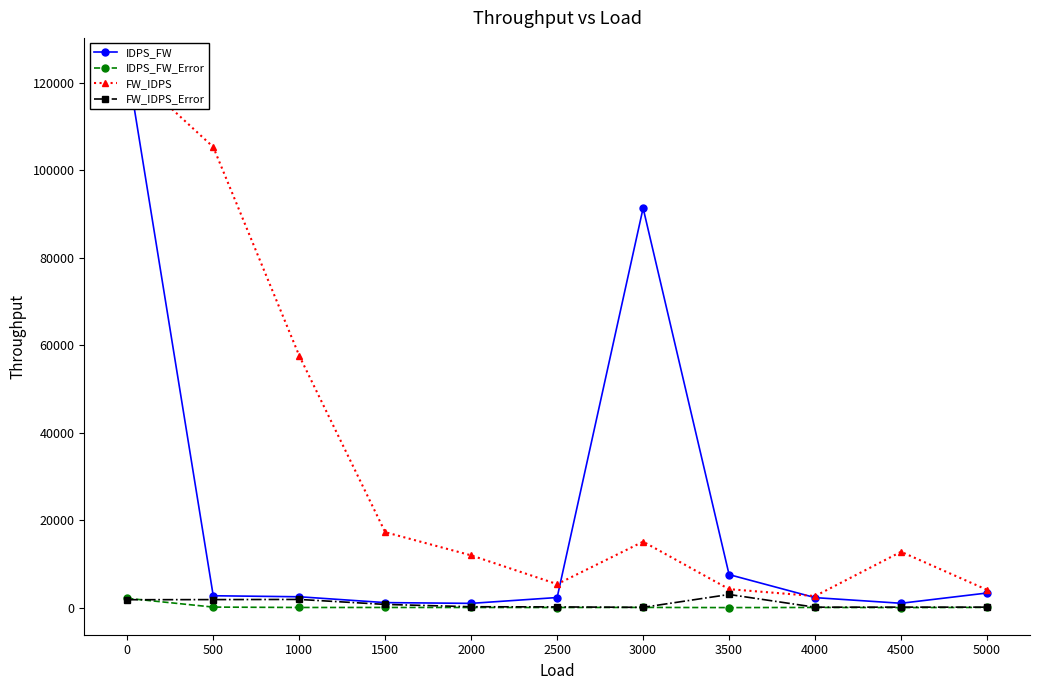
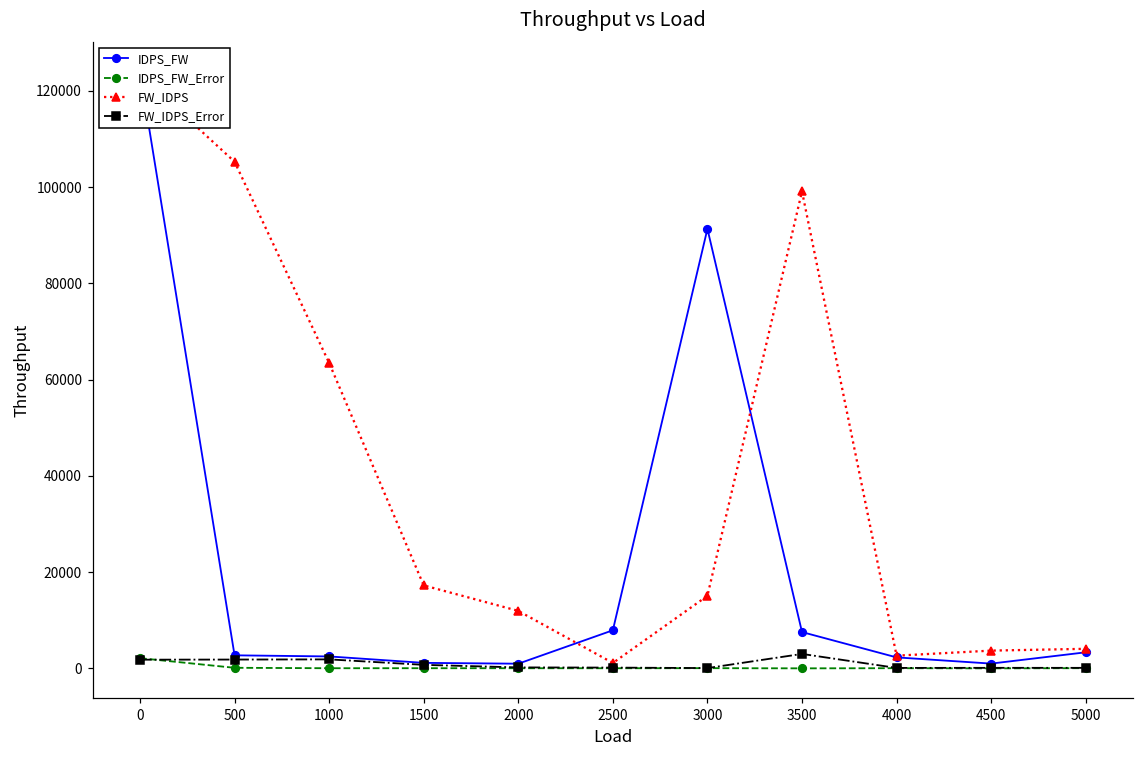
FW_IDPS, 1000: 58000 -> 63000
IDPS_FW, 2500: 2000 -> 8000
FW_IDPS, 2500: 5000 -> 1000
FW_IDPS, 3500: 4000 -> 99000
FW_IDPS, 4500: 13000 -> 4000
